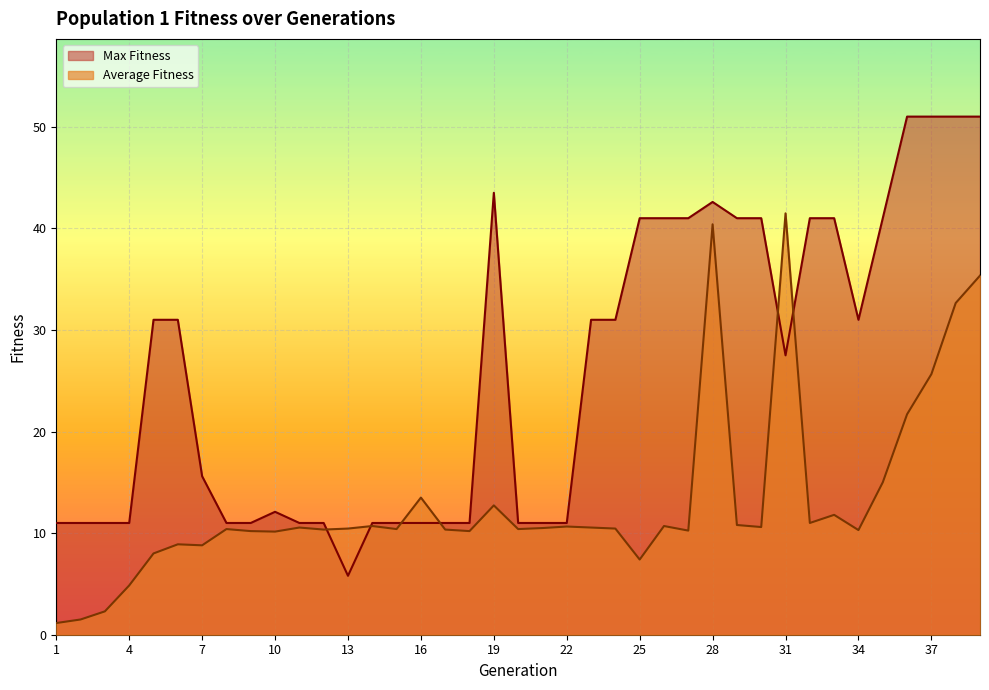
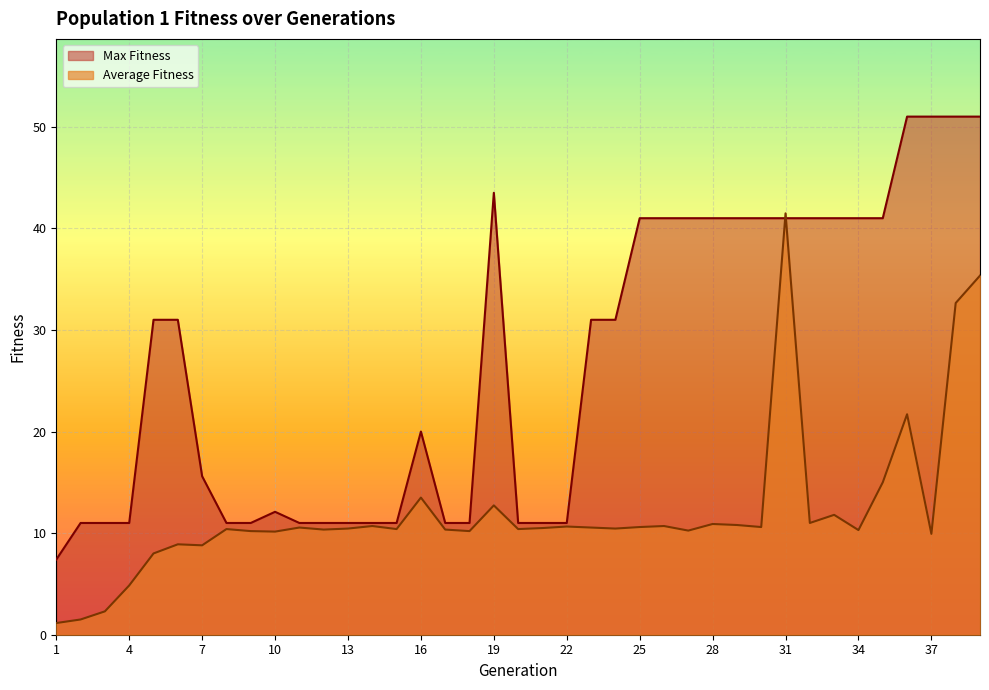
Max Fitness, 1: 11.0 -> 7.4
Max Fitness, 13: 5.8 -> 11.0
Max Fitness, 16: 11 -> 20
Average Fitness, 25: 7.4 -> 10.6
Max Fitness, 28: 42.6 -> 41.0
Average Fitness, 28: 40.4 -> 10.9
Max Fitness, 31: 27.5 -> 41.0
Max Fitness, 34: 31 -> 41
Average Fitness, 37: 25.7 -> 9.9
